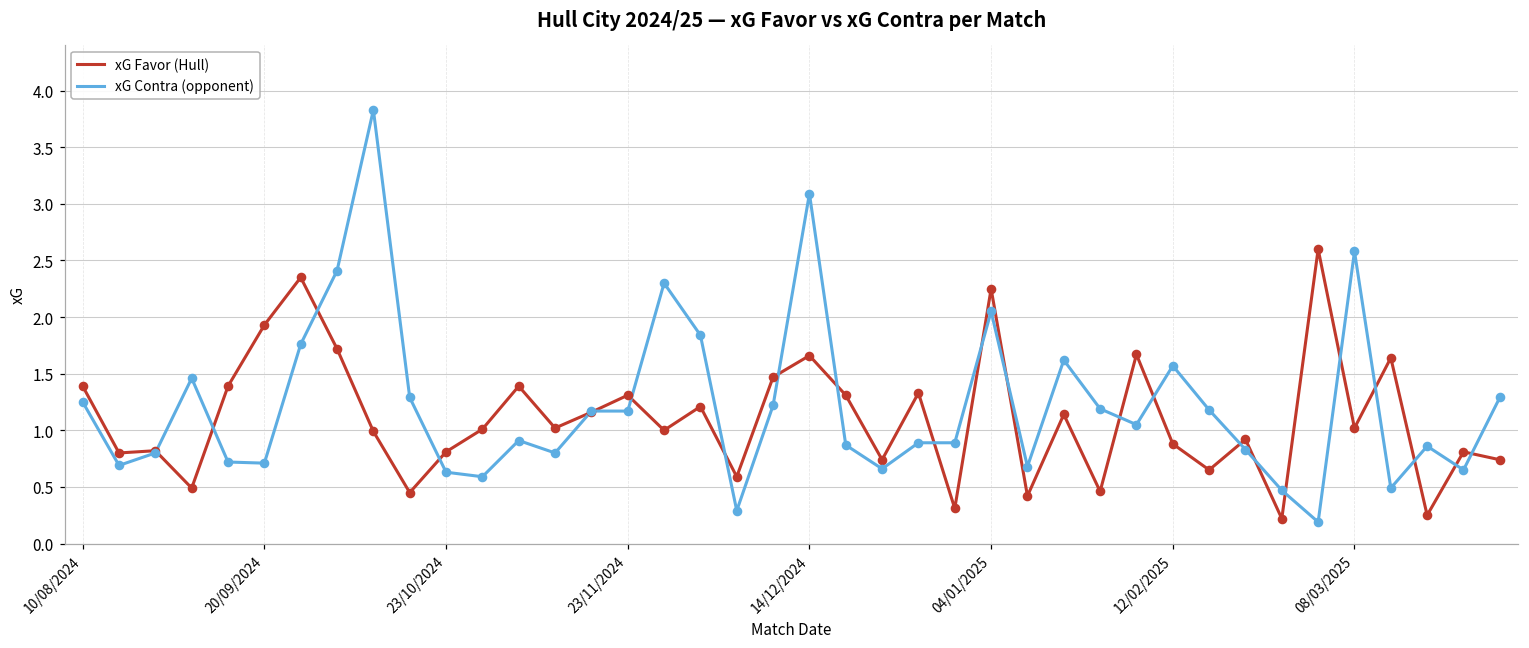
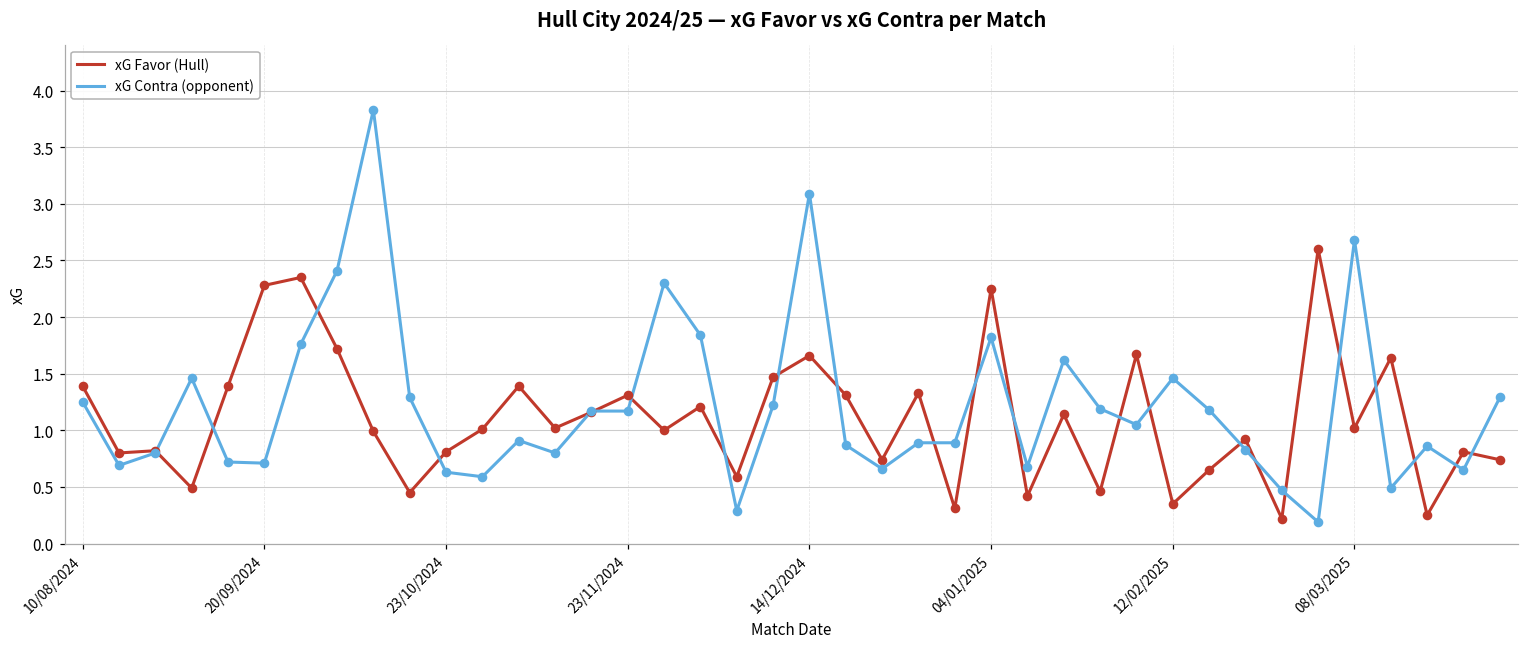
xG Favor (Hull), 20/09/2024: 1.93 -> 2.28
xG Contra (opponent), 04/01/2025: 2.05 -> 1.82
xG Favor (Hull), 12/02/2025: 0.88 -> 0.35
xG Contra (opponent), 12/02/2025: 1.57 -> 1.46
xG Contra (opponent), 08/03/2025: 2.58 -> 2.68
